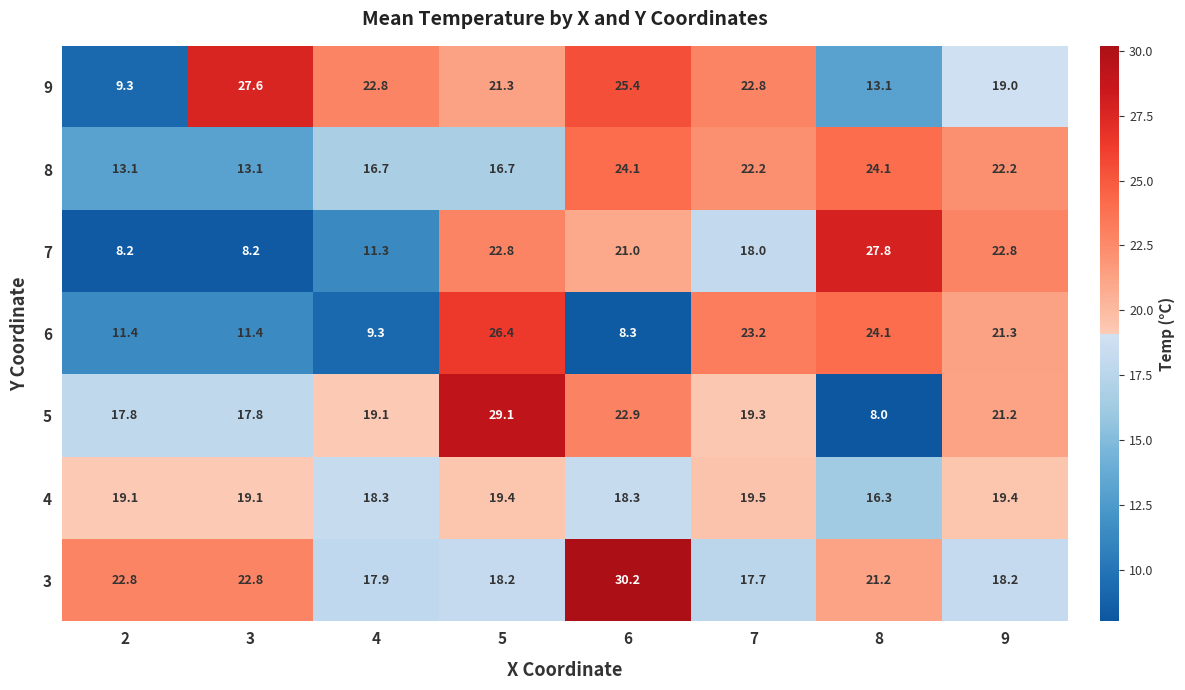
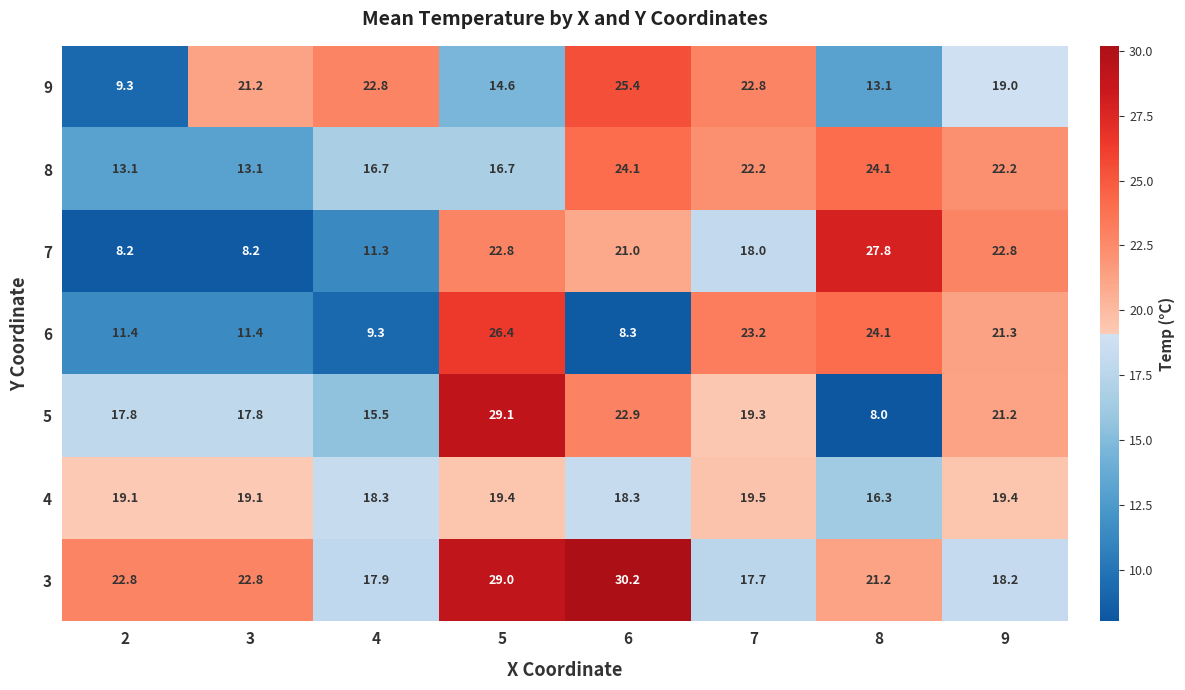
9, 3: 27.6 -> 21.2
9, 5: 21.3 -> 14.6
5, 4: 19.1 -> 15.5
3, 5: 18.2 -> 29.0
